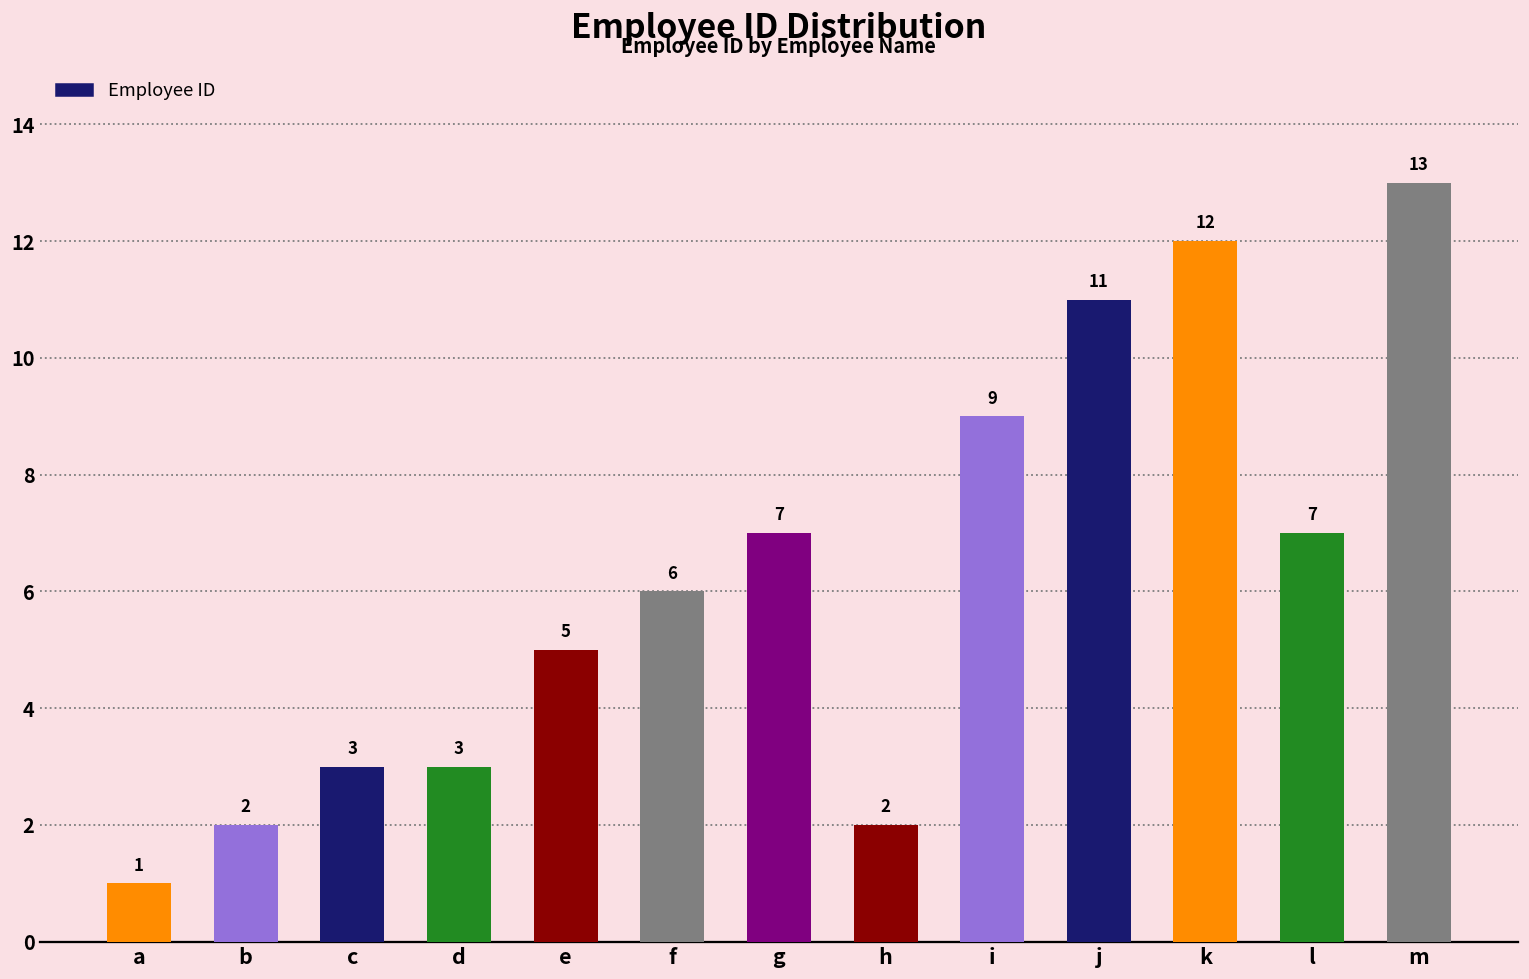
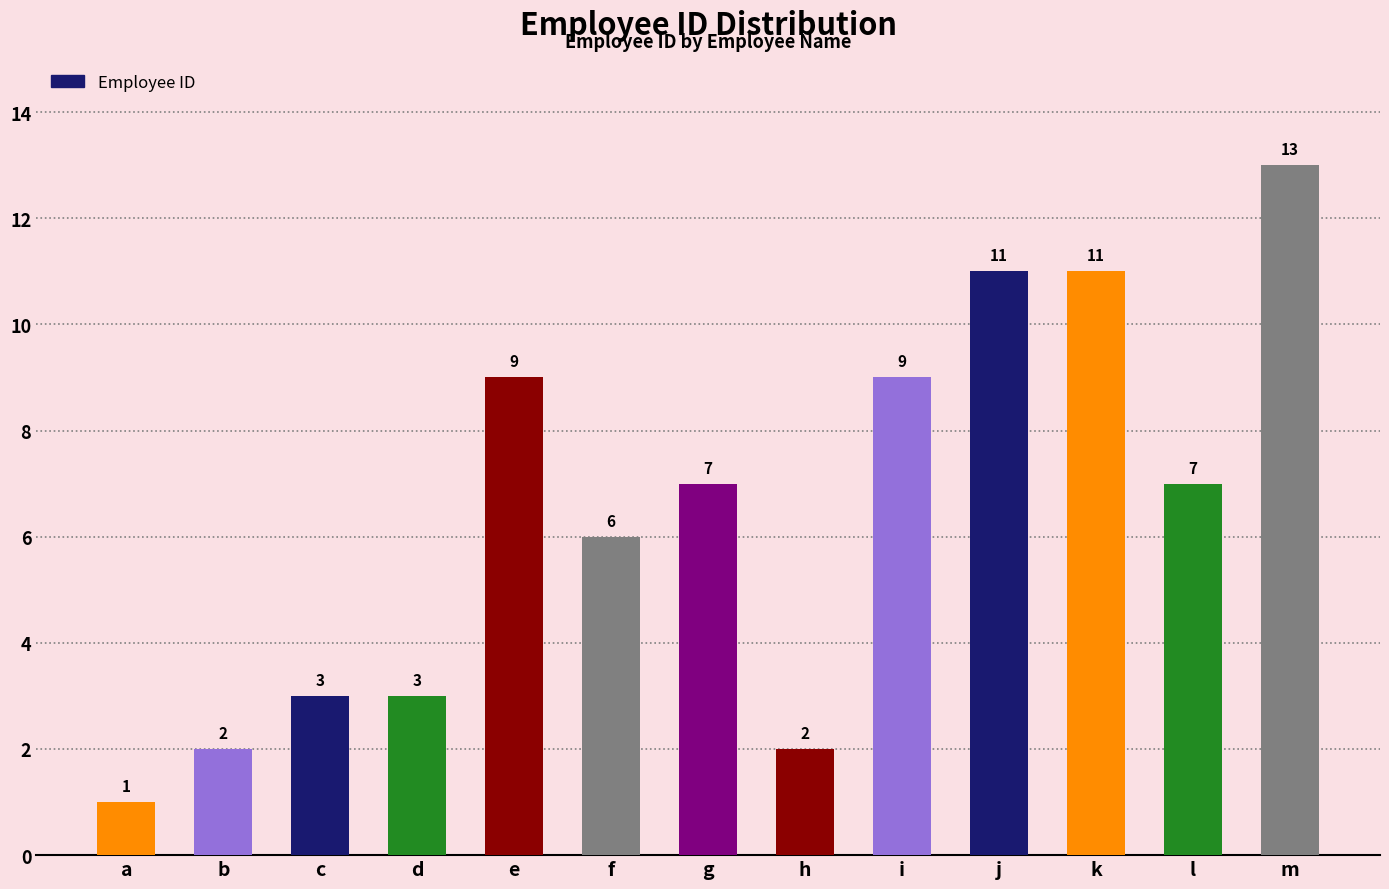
e: 5 -> 9
k: 12 -> 11
